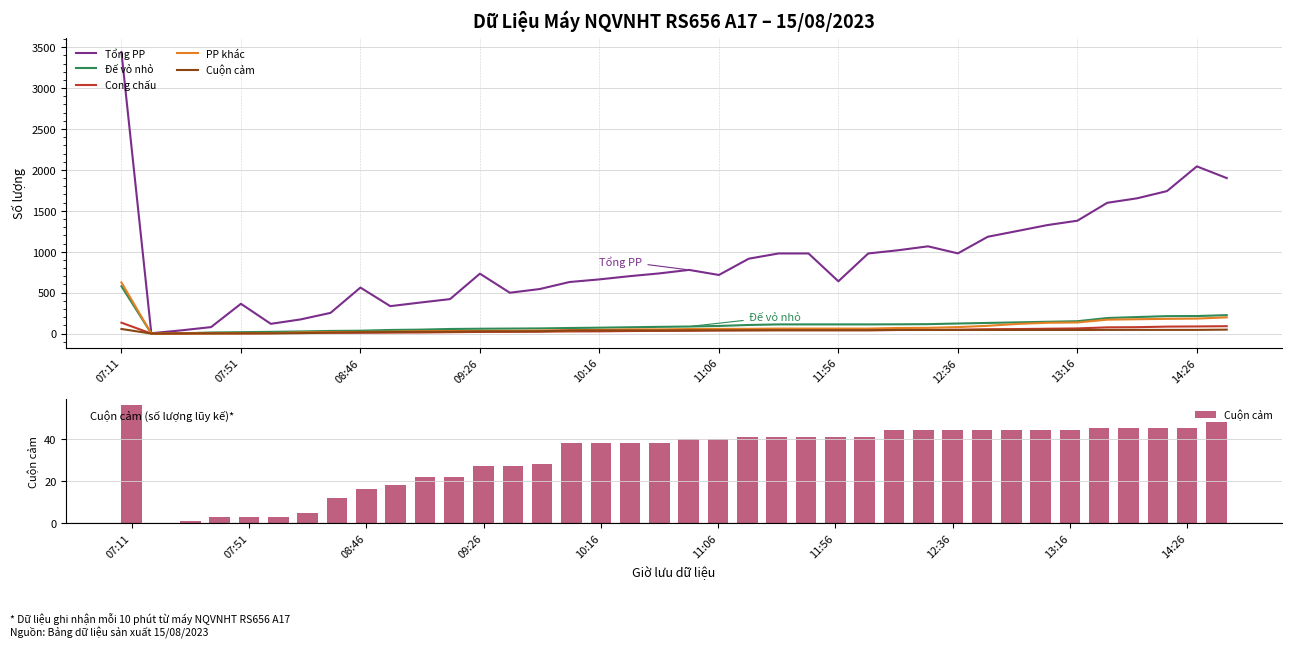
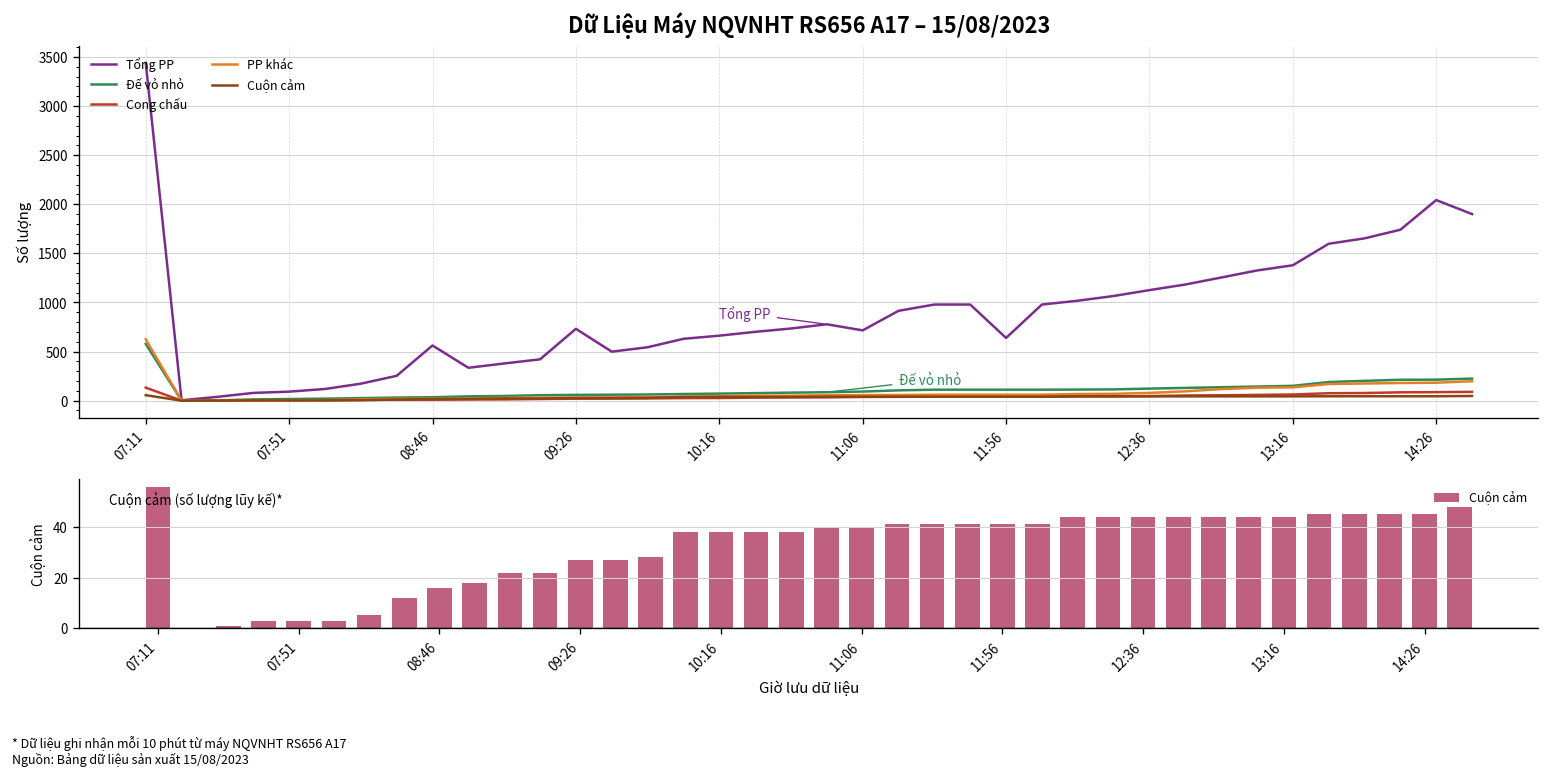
Dữ Liệu Máy NQVNHT RS656 A17 – 15/08/2023, Tổng PP, 07:51: 400 -> 100
Dữ Liệu Máy NQVNHT RS656 A17 – 15/08/2023, Tổng PP, 12:36: 1000 -> 1100
